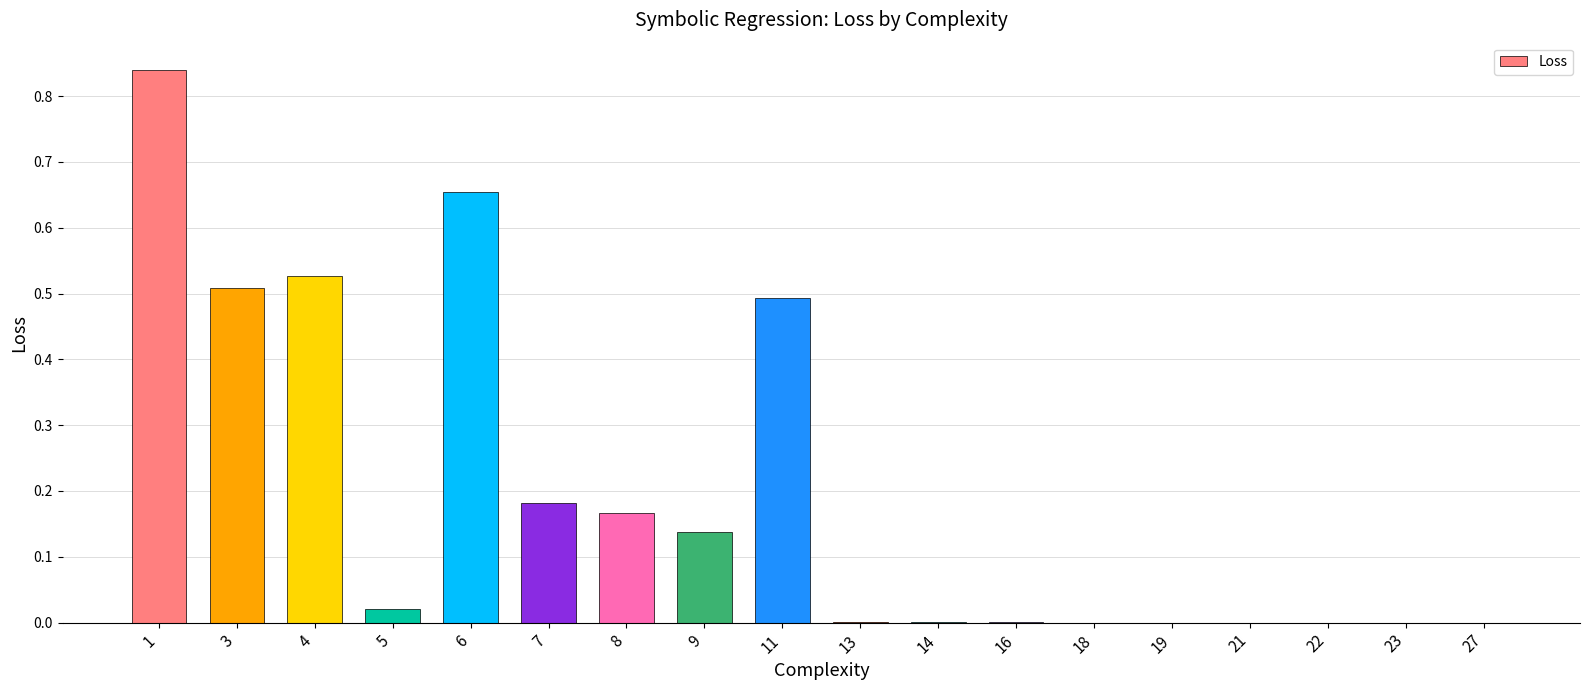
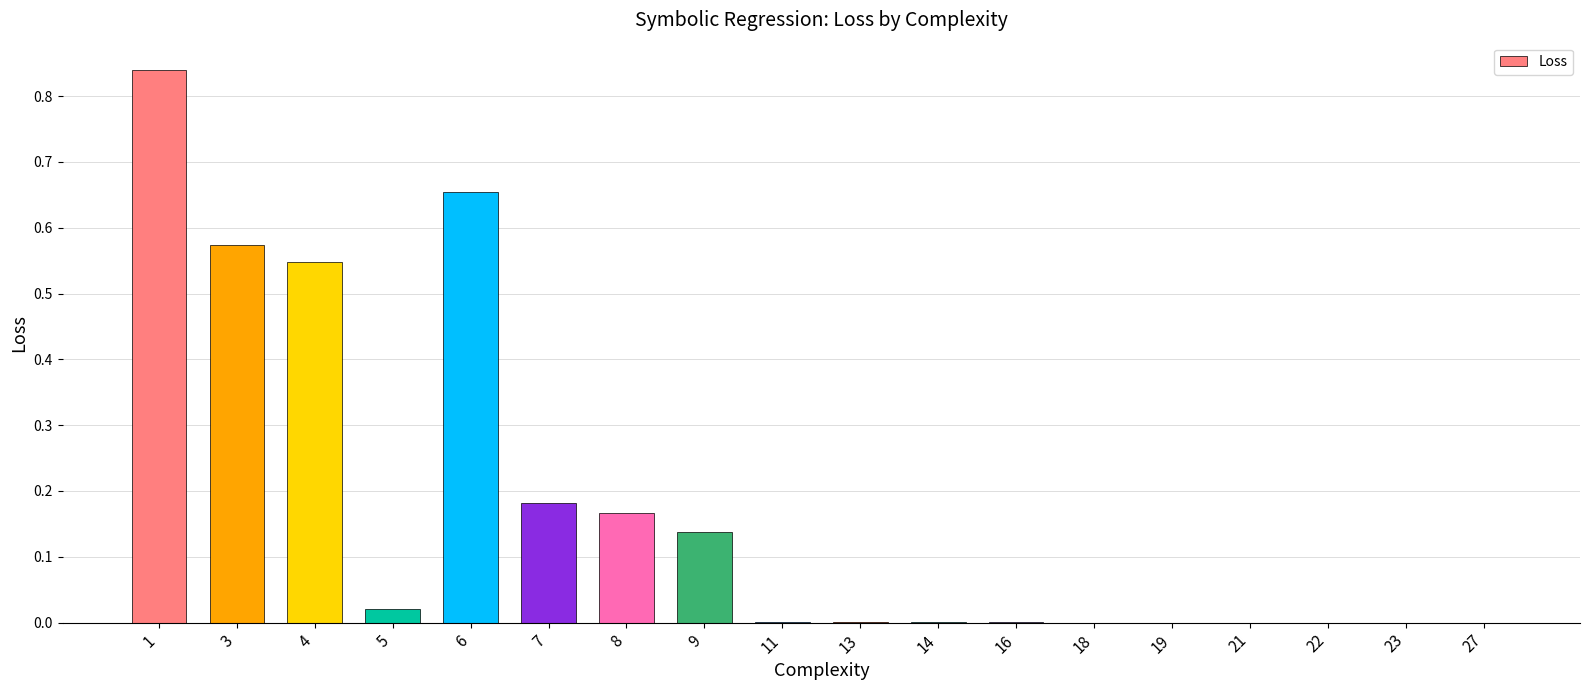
3: 0.51 -> 0.57
4: 0.53 -> 0.55
11: 0.49 -> 0.00
